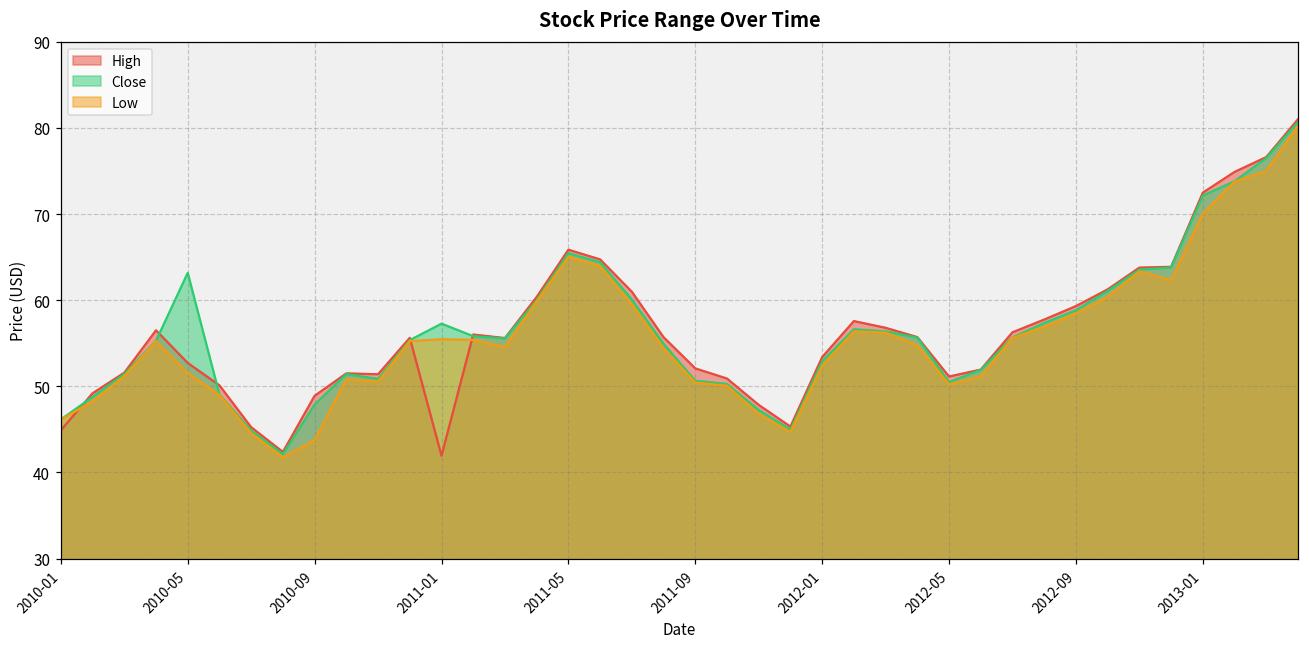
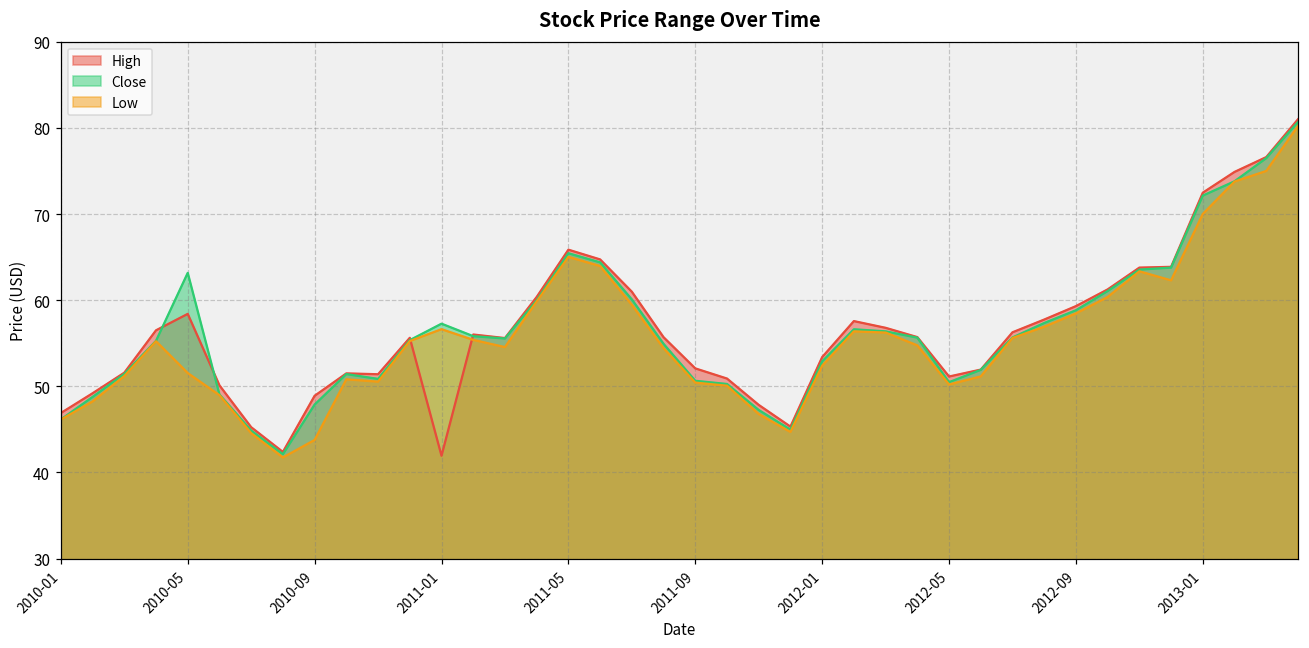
High, 2010-01: 45 -> 47
High, 2010-05: 53 -> 58
Low, 2011-01: 55 -> 57
